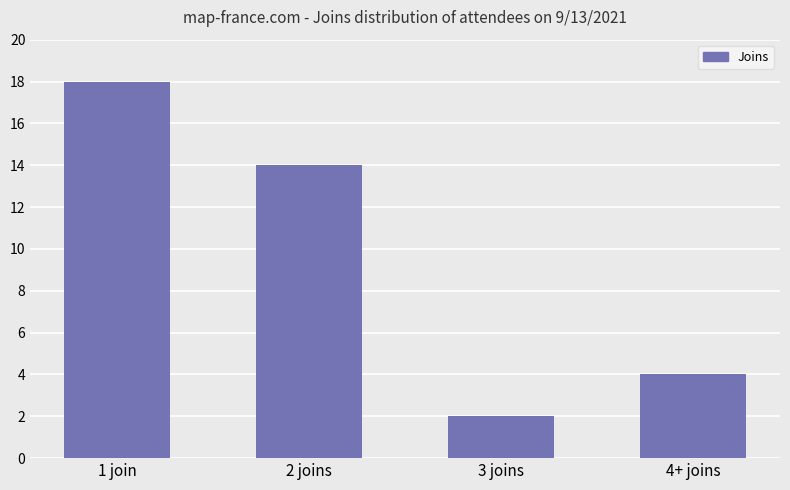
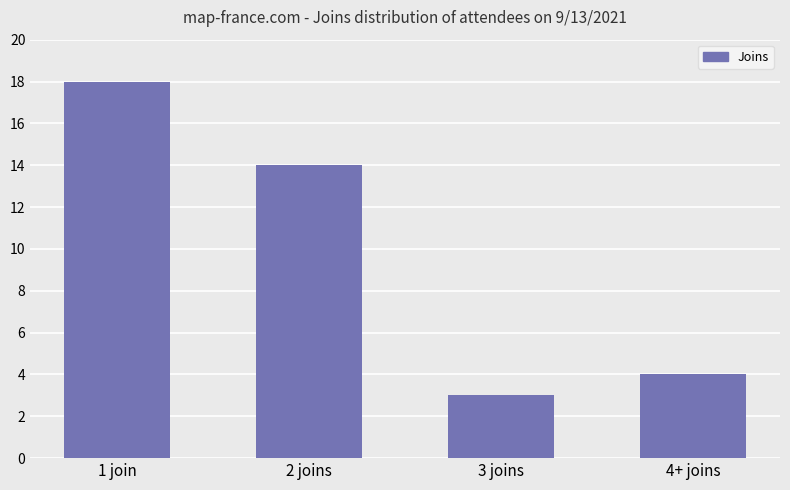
3 joins: 2 -> 3
